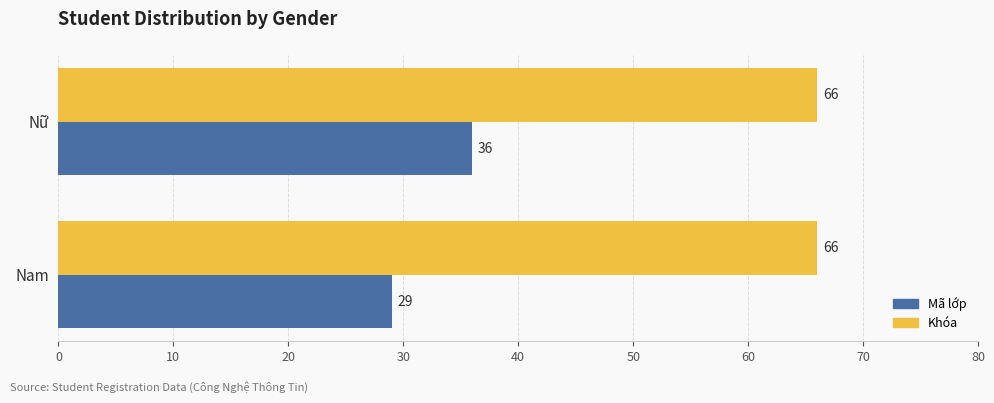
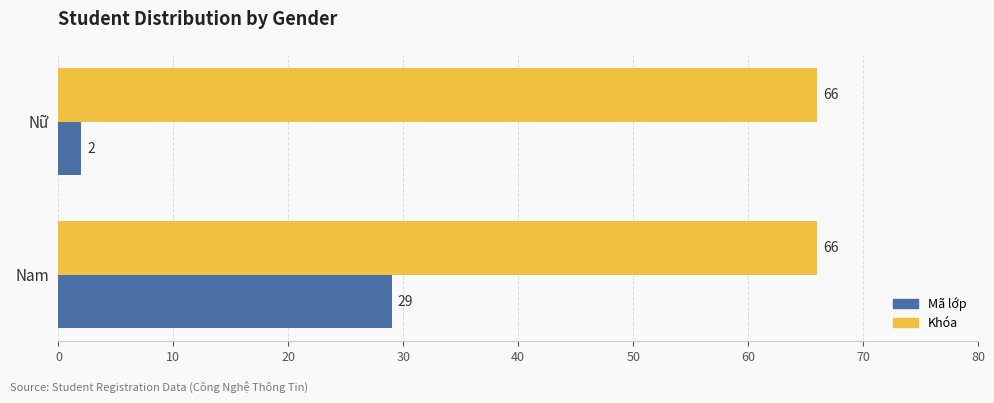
Mã lớp, Nữ: 36 -> 2
